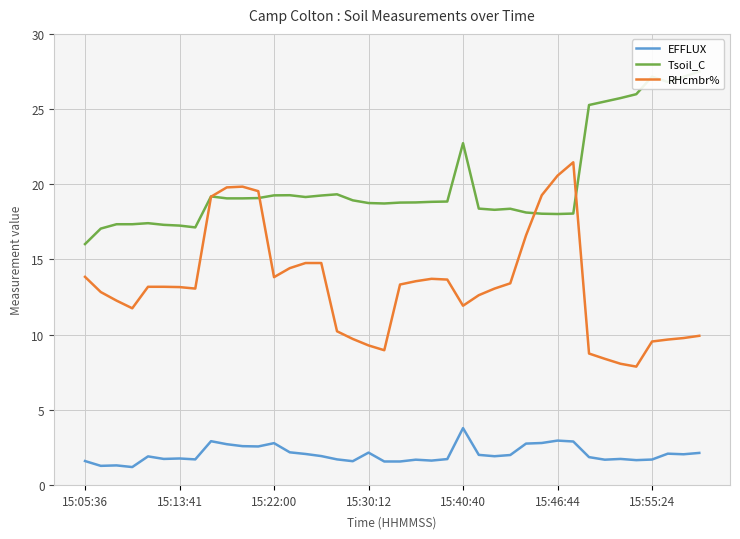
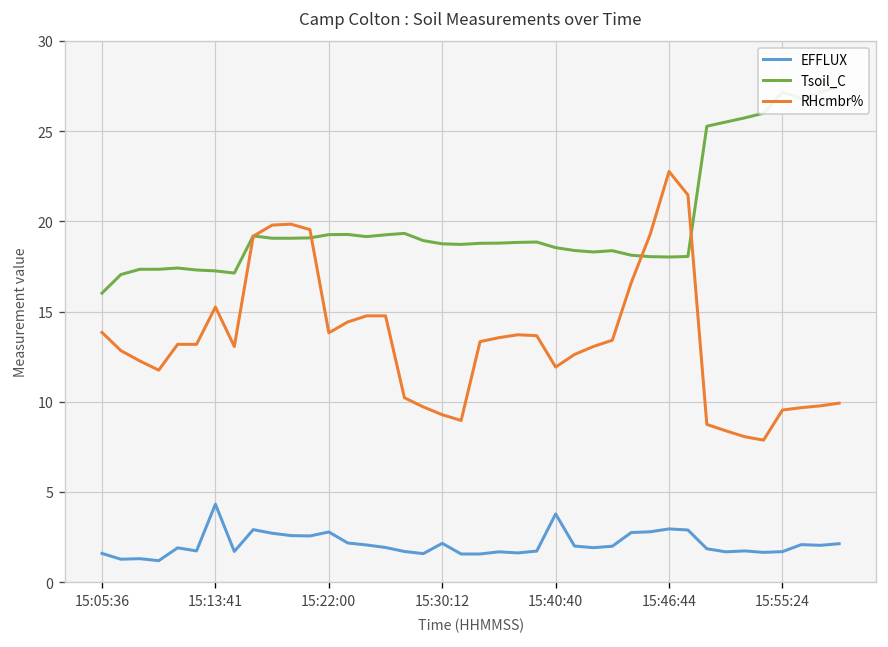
EFFLUX, 15:13:41: 1.8 -> 4.3
RHcmbr%, 15:13:41: 13.2 -> 15.3
Tsoil_C, 15:40:40: 22.7 -> 18.5
RHcmbr%, 15:46:44: 20.6 -> 22.8
